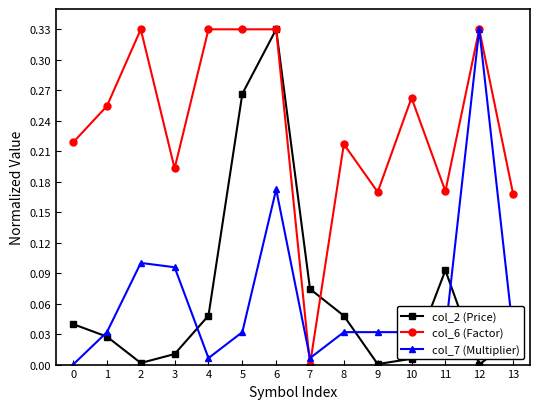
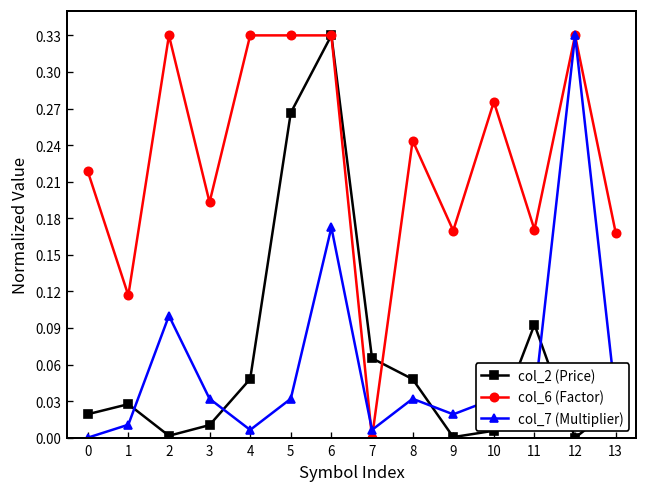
col_2 (Price), 0: 0.040 -> 0.019
col_6 (Factor), 1: 0.254 -> 0.117
col_7 (Multiplier), 1: 0.032 -> 0.011
col_7 (Multiplier), 3: 0.096 -> 0.032
col_2 (Price), 7: 0.074 -> 0.065
col_6 (Factor), 8: 0.217 -> 0.244
col_7 (Multiplier), 9: 0.032 -> 0.019
col_6 (Factor), 10: 0.263 -> 0.276
